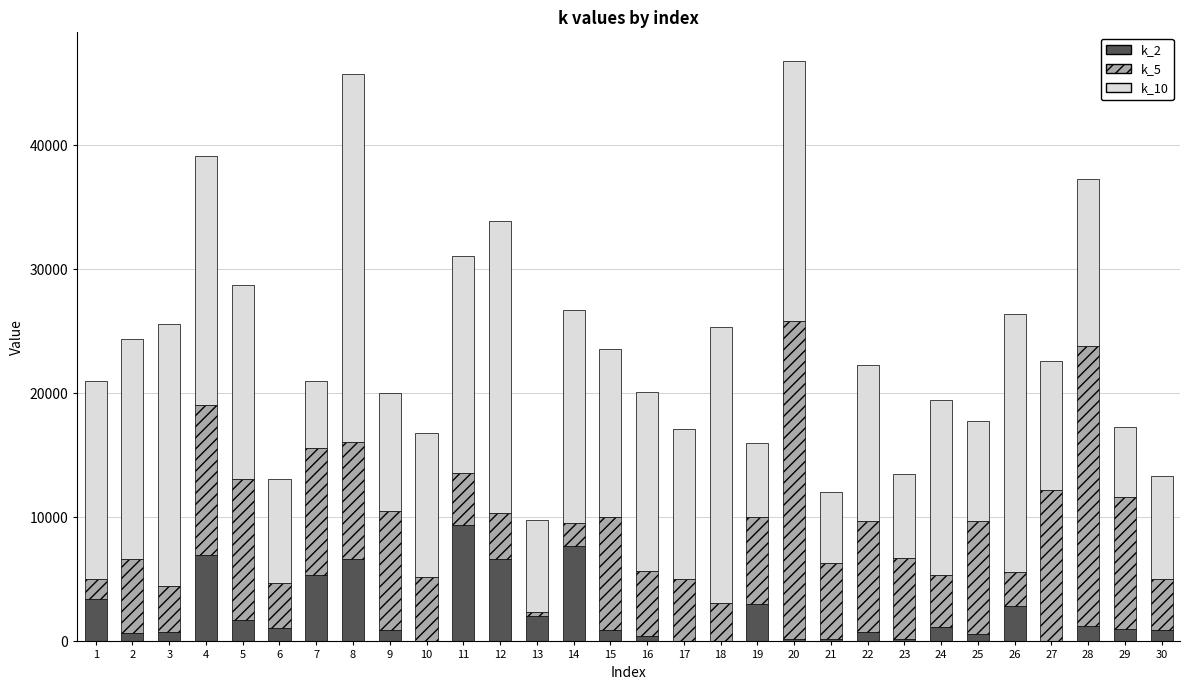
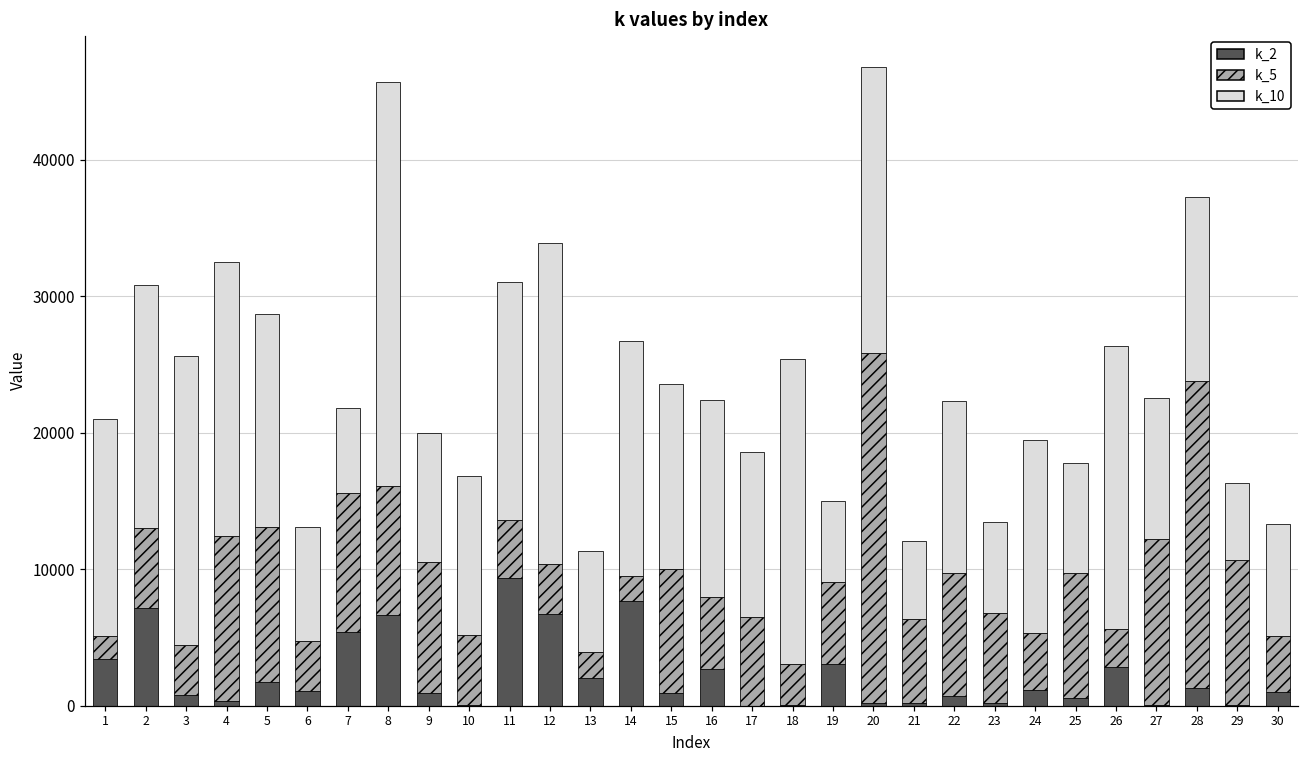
k_2, 2: 700 -> 7100
k_2, 4: 7000 -> 300
k_10, 7: 5400 -> 6300
k_5, 13: 300 -> 1900
k_2, 16: 400 -> 2700
k_5, 17: 5000 -> 6500
k_5, 19: 7000 -> 6000
k_2, 29: 1000 -> 0
